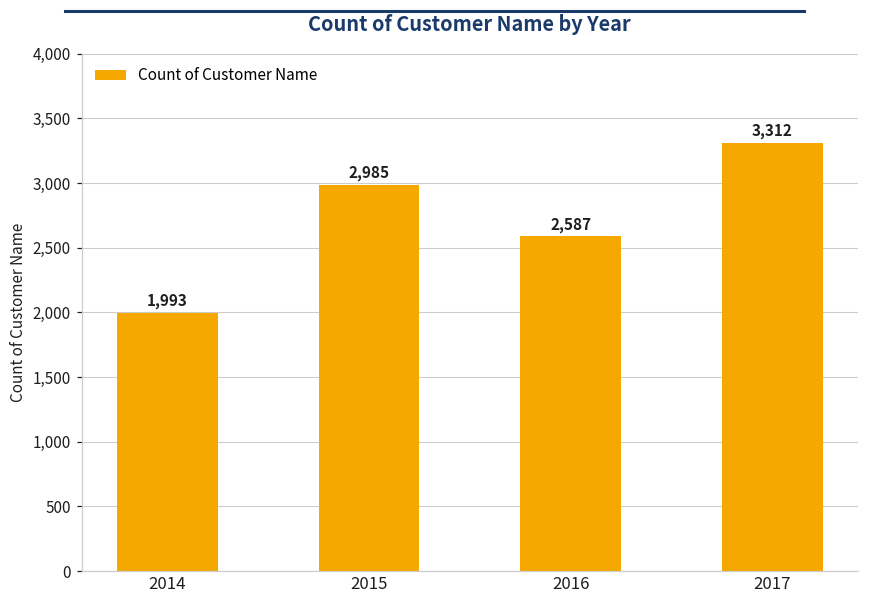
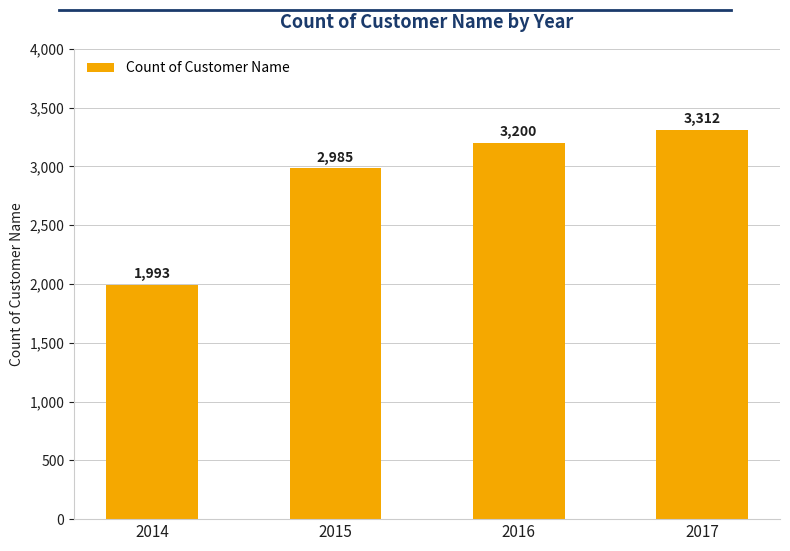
2016: 2,587 -> 3,200
